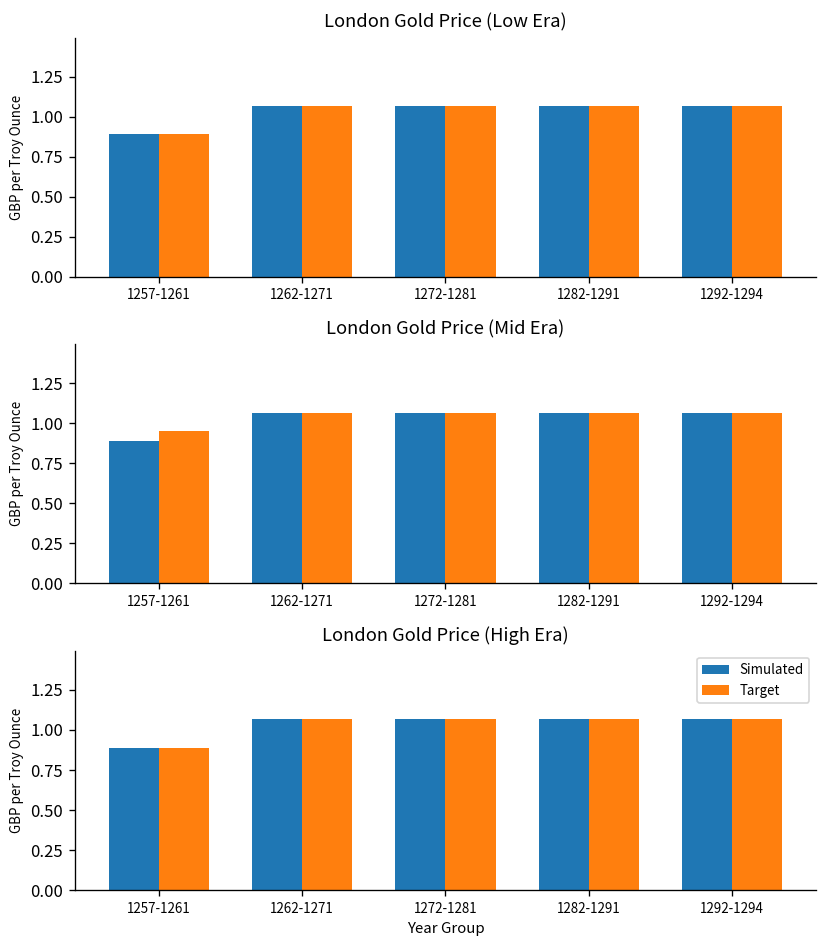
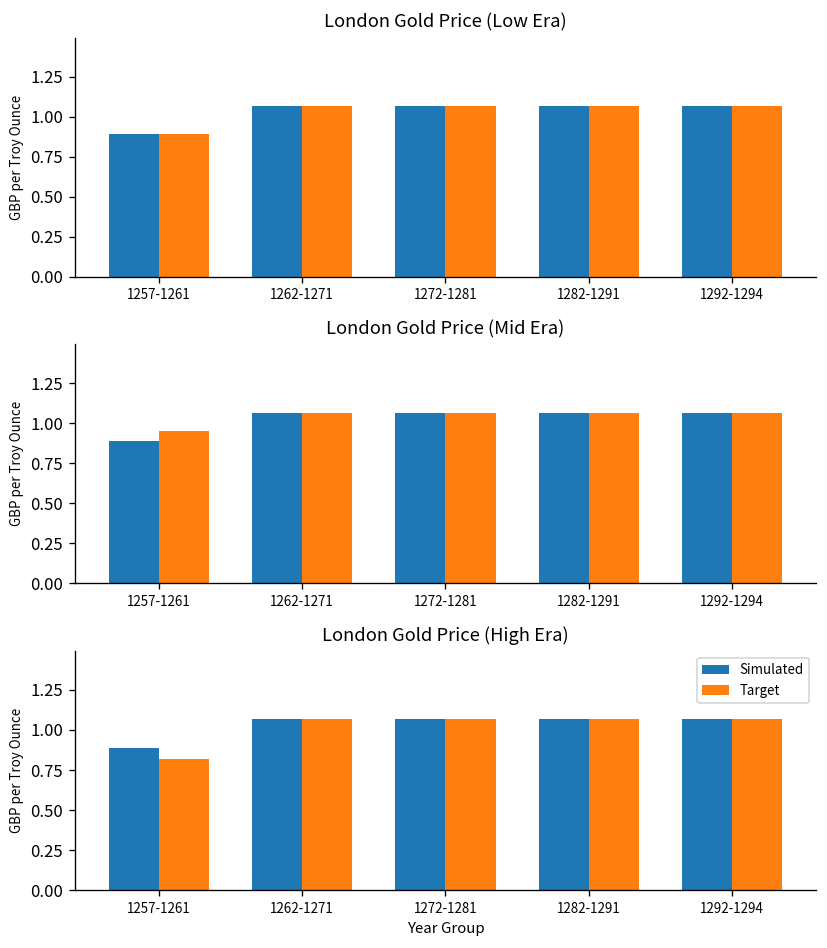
London Gold Price (High Era), Target, 1257-1261: 0.89 -> 0.82
